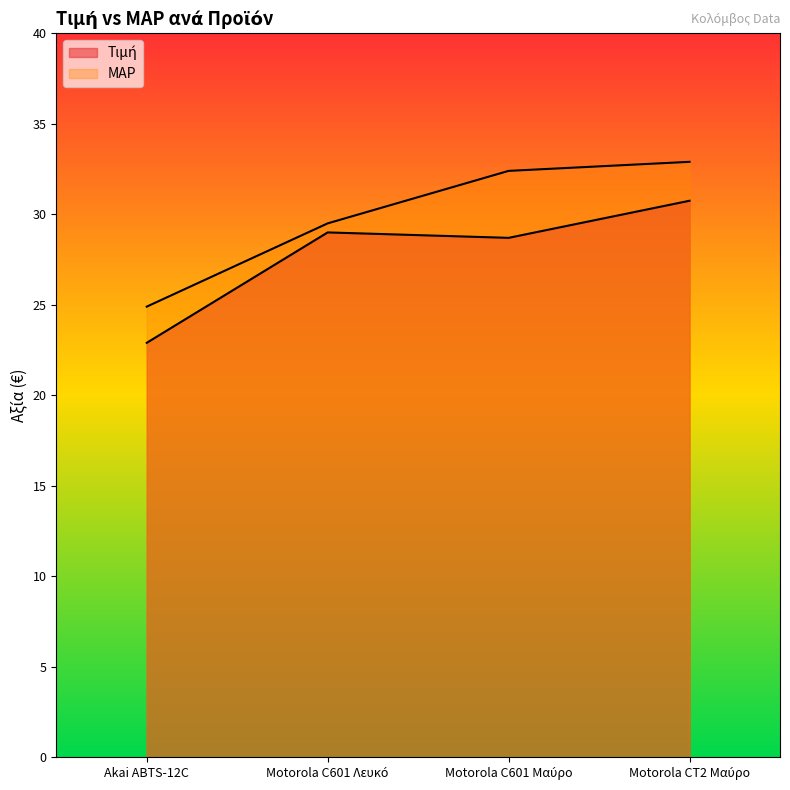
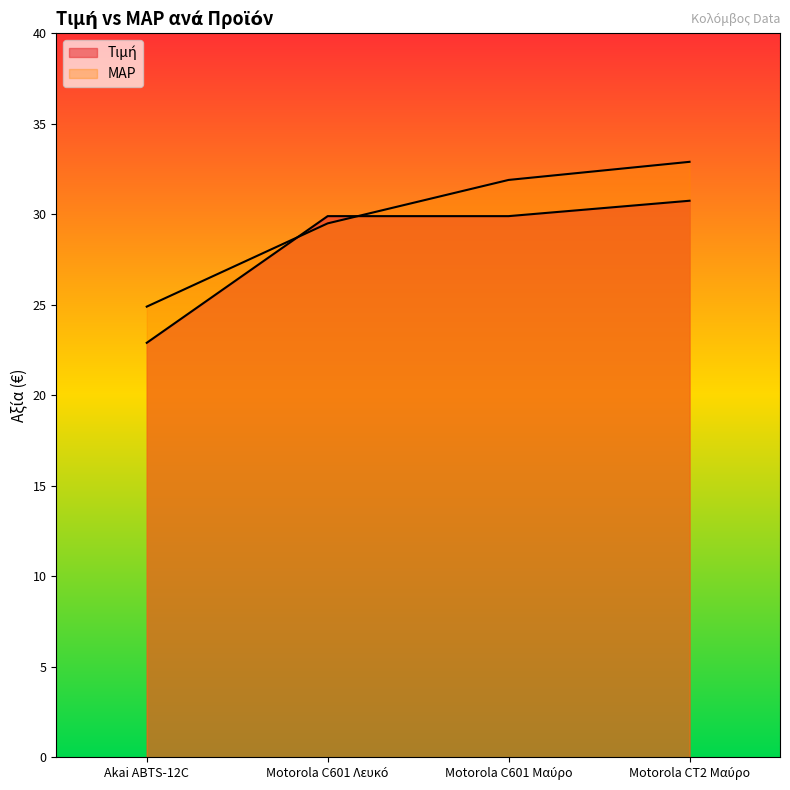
Τιμή, Motorola C601 Λευκό: 29.0 -> 29.9
Τιμή, Motorola C601 Μαύρο: 28.7 -> 29.9
MAP, Motorola C601 Μαύρο: 32.4 -> 31.9
